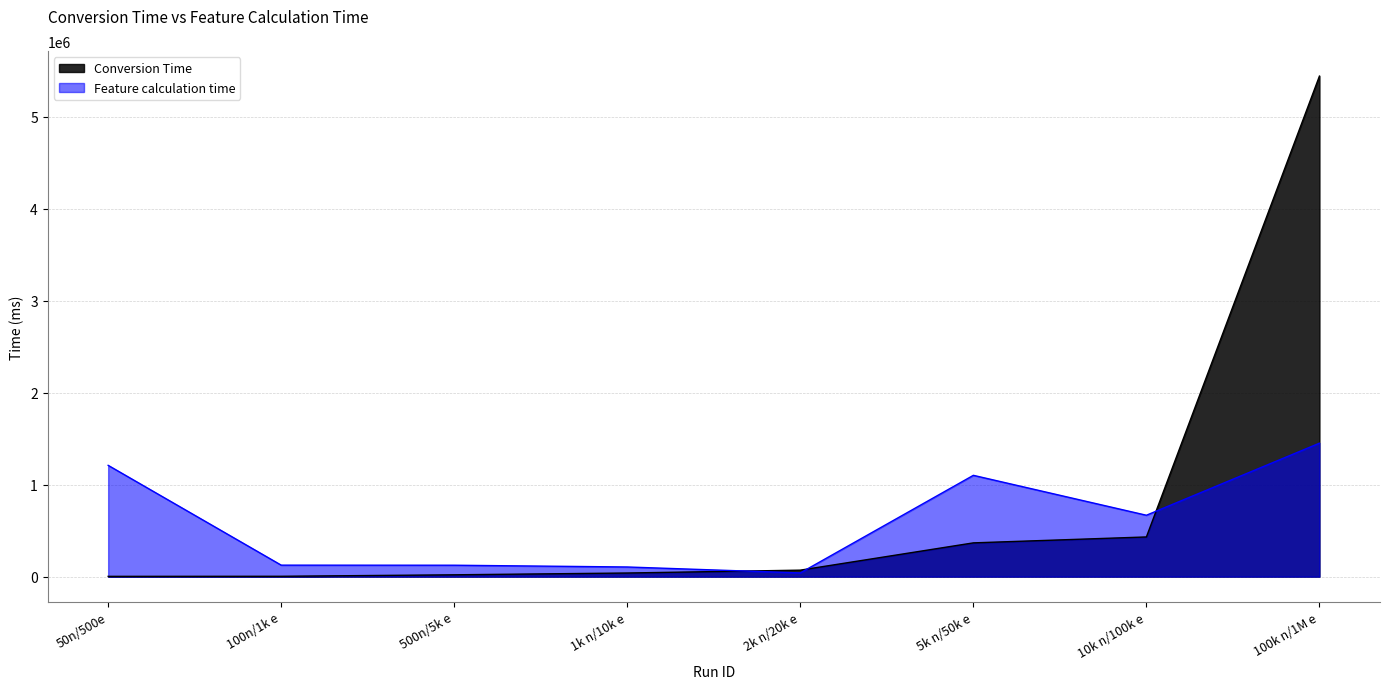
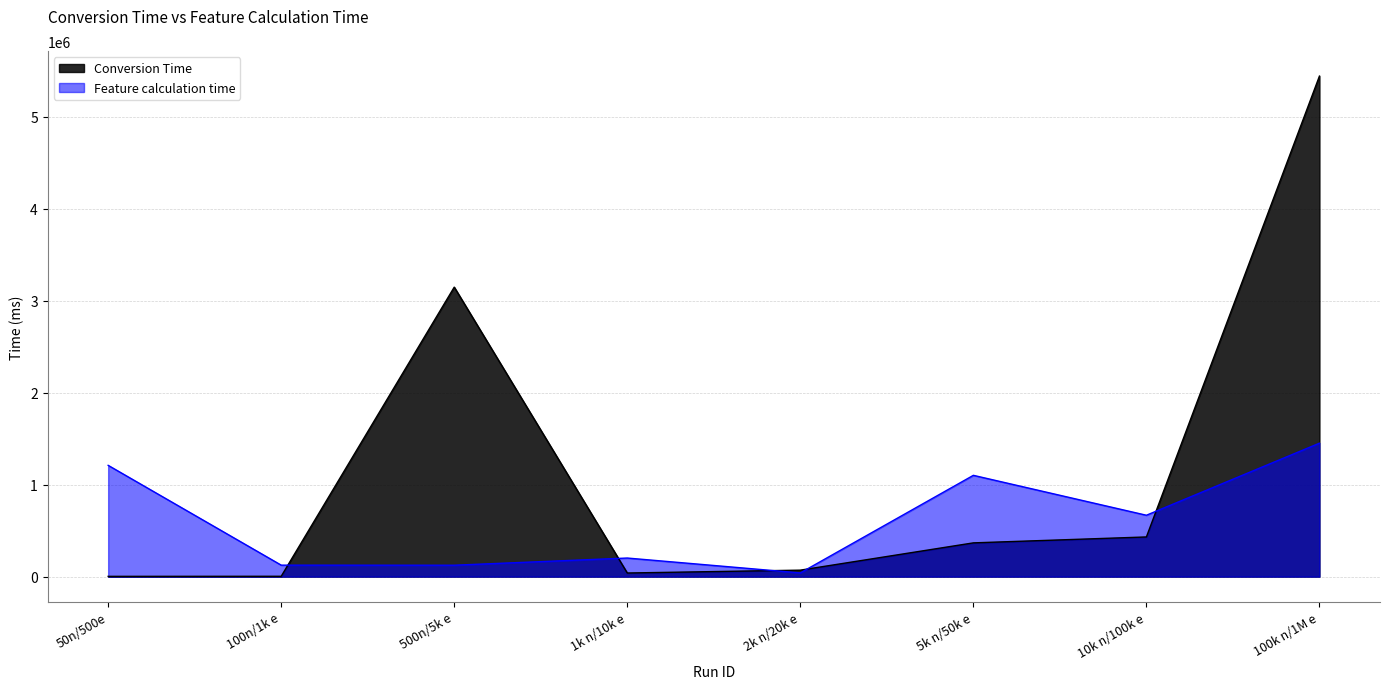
Conversion Time, 500n/5k e: 0 -> 3100000
Feature calculation time, 1k n/10k e: 100000 -> 200000
